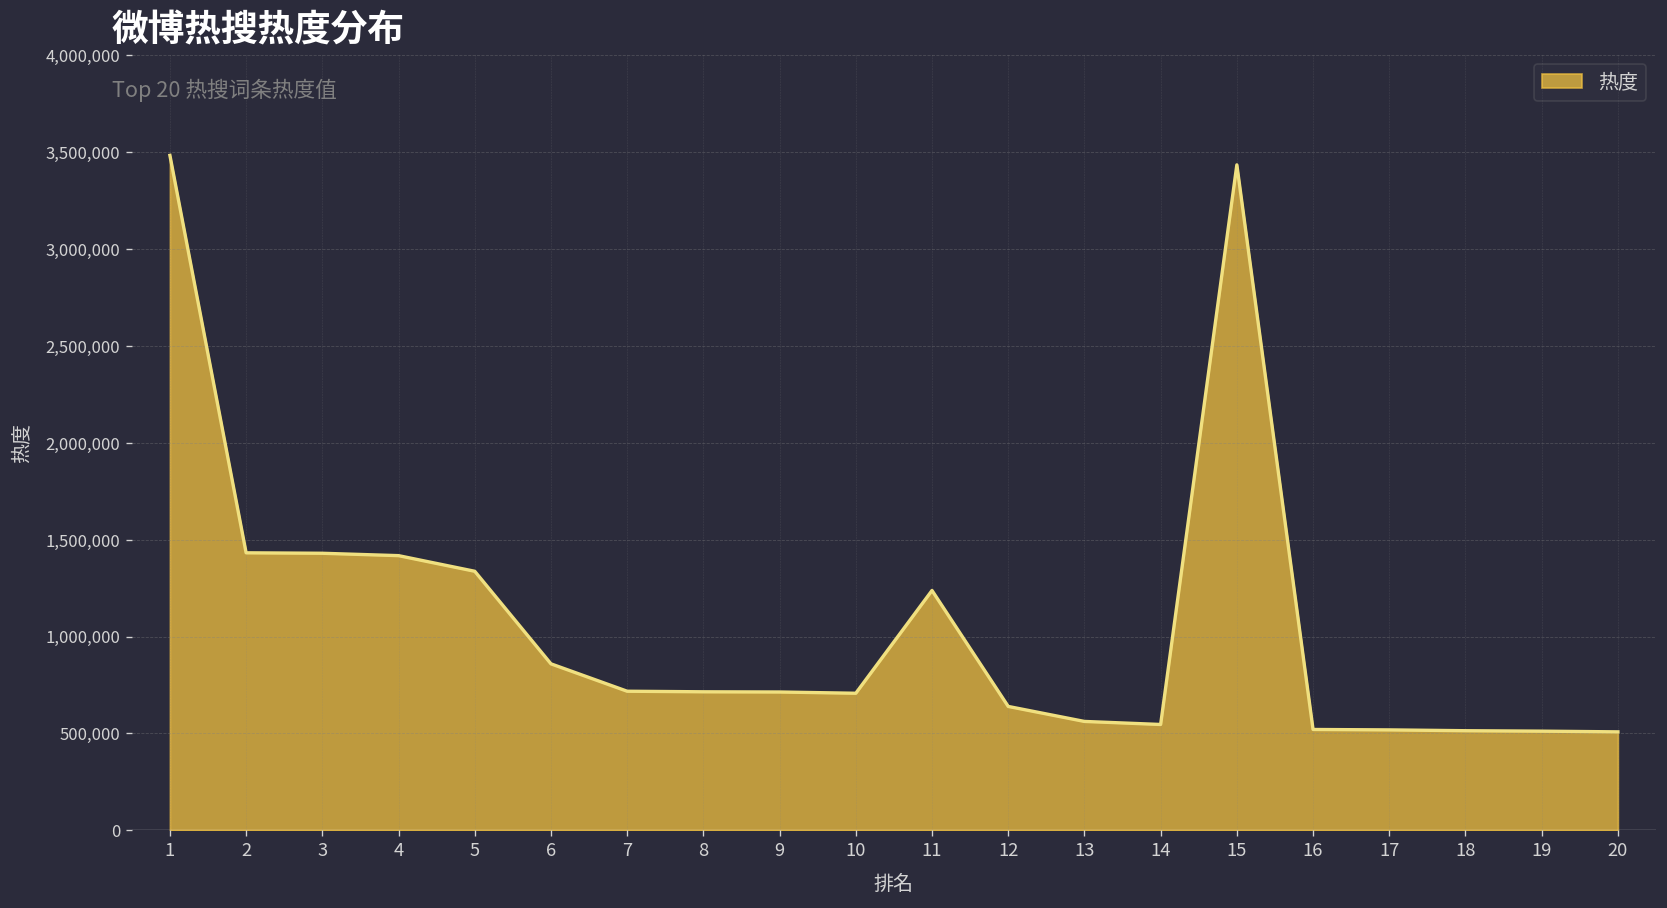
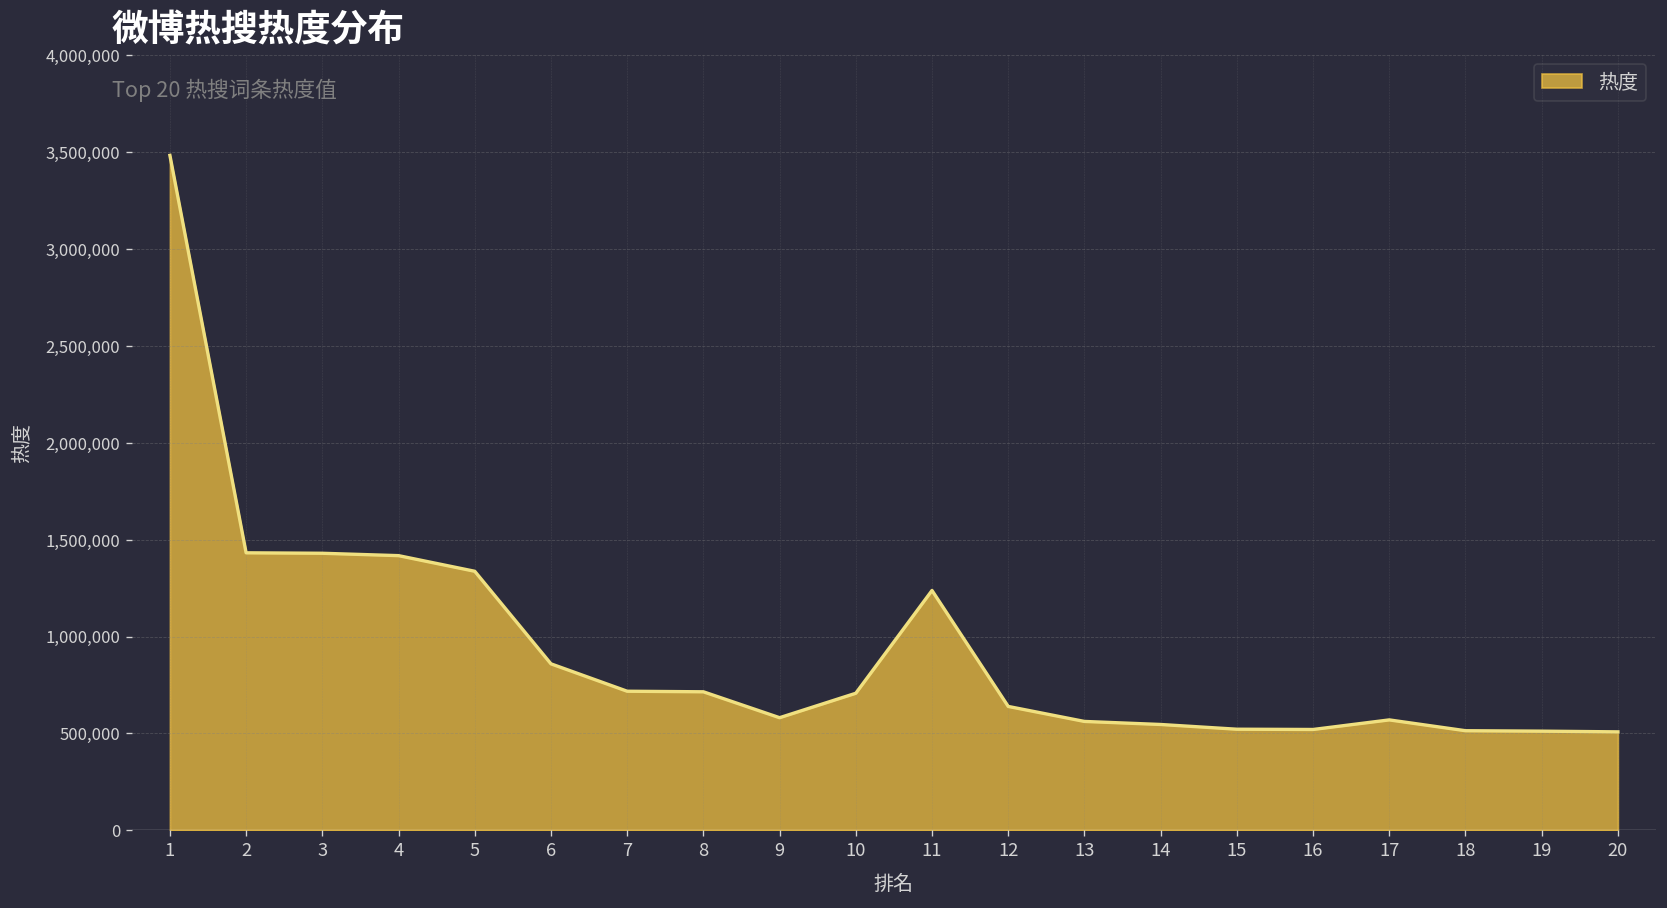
9: 710,000 -> 580,000
15: 3,440,000 -> 520,000
17: 520,000 -> 570,000
